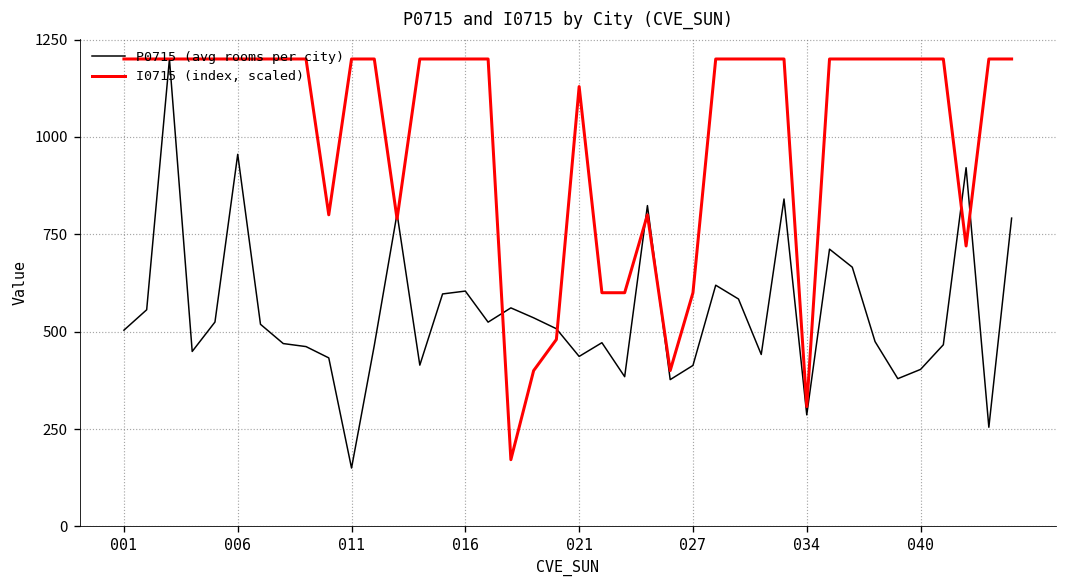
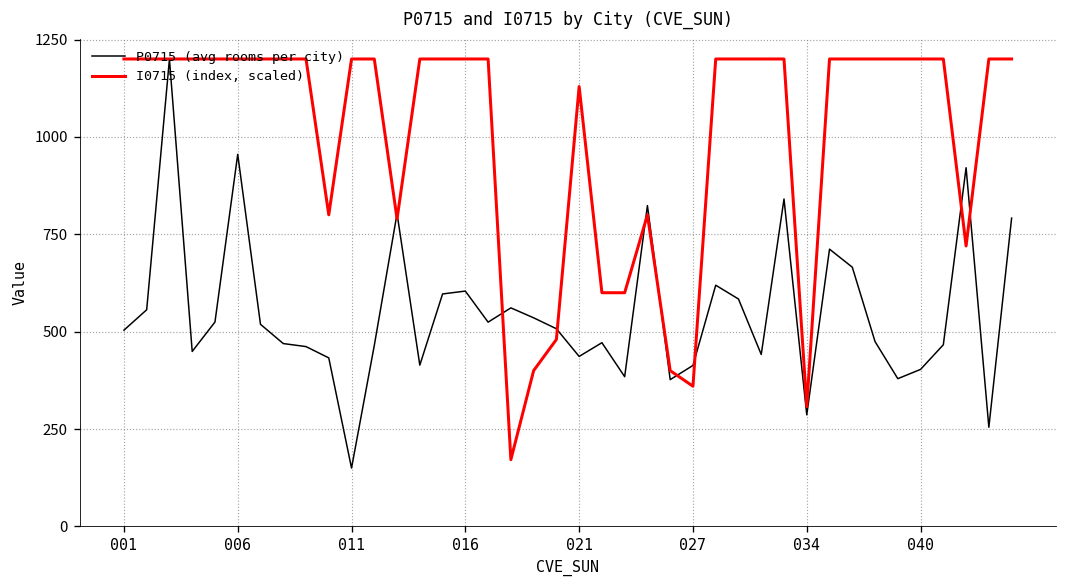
I0715 (index, scaled), 027: 600 -> 360
